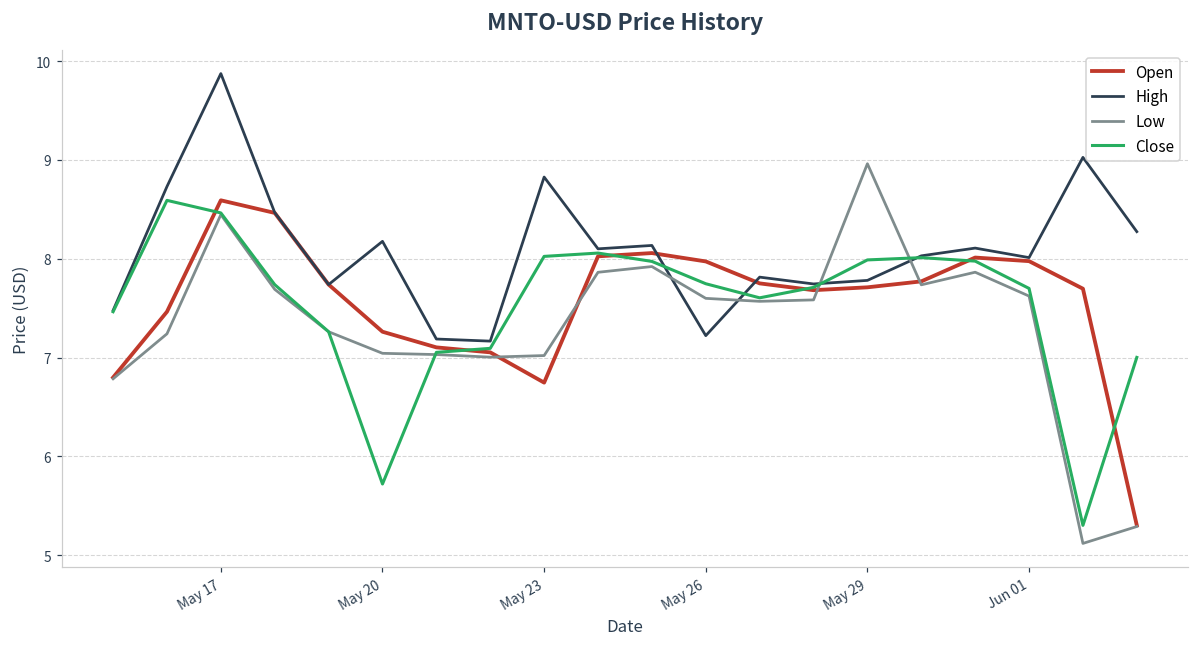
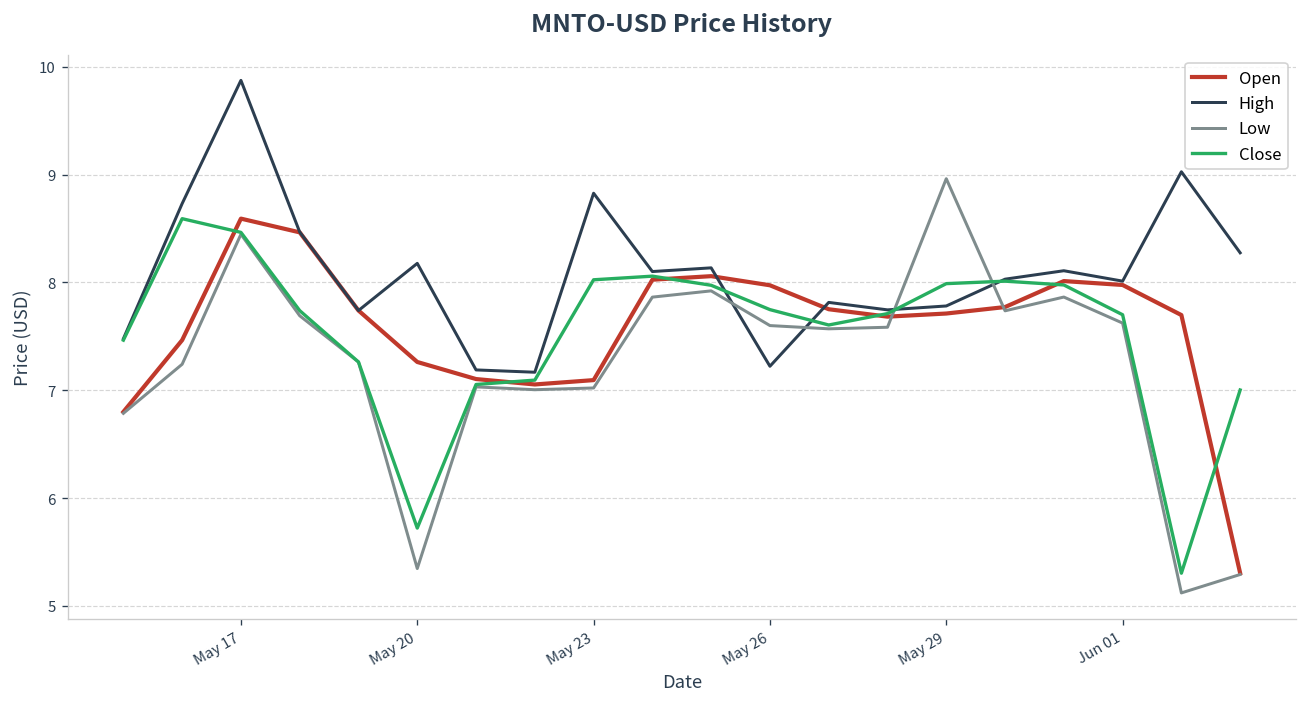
Low, May 20: 7.0 -> 5.3
Open, May 23: 6.7 -> 7.1
